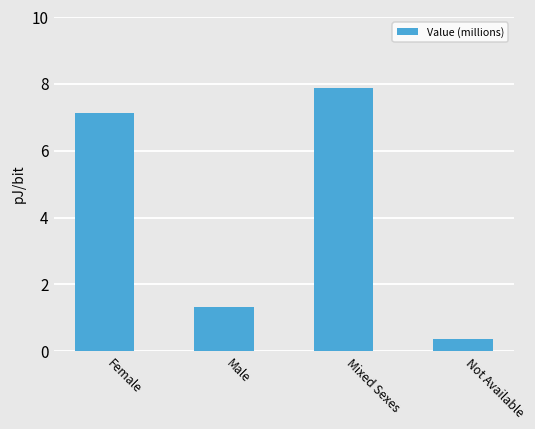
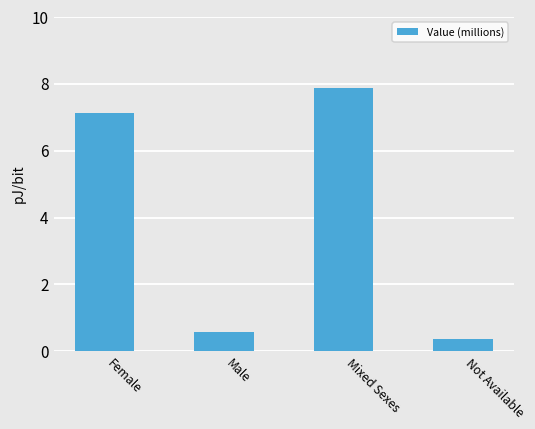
Male: 1.3 -> 0.6
